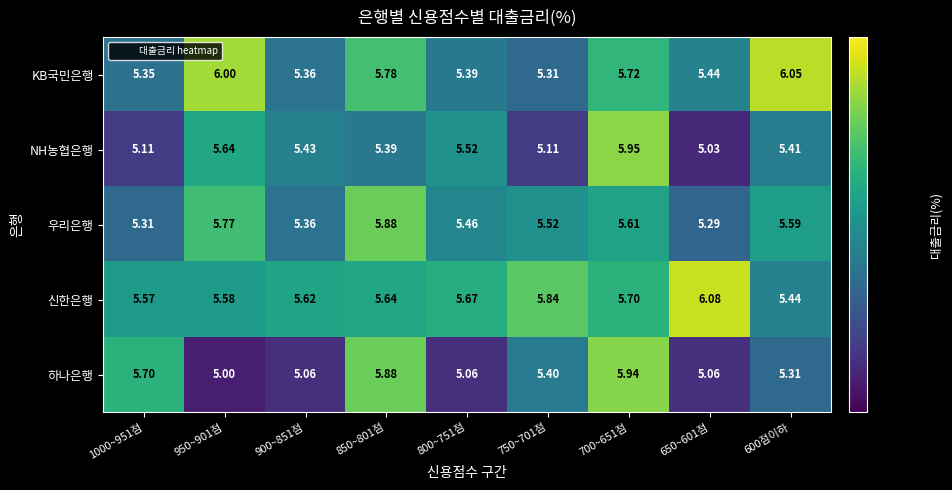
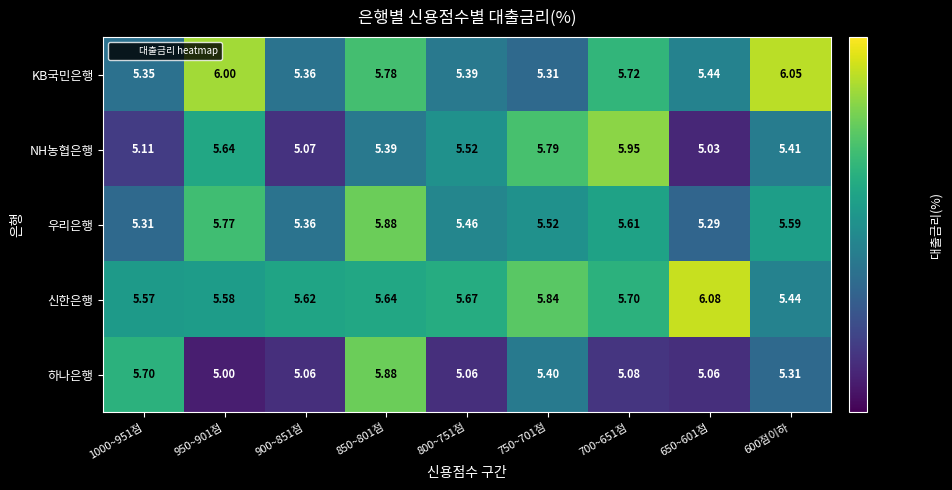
NH농협은행, 900~851점: 5.43 -> 5.07
NH농협은행, 750~701점: 5.11 -> 5.79
하나은행, 700~651점: 5.94 -> 5.08
